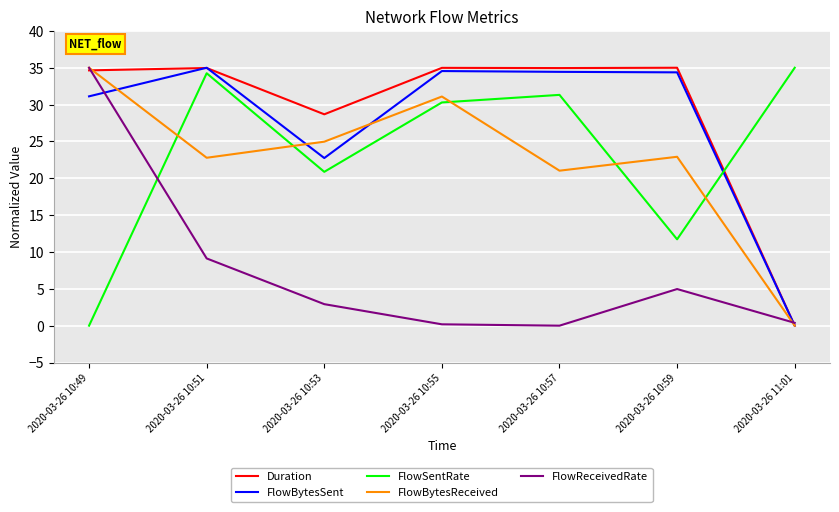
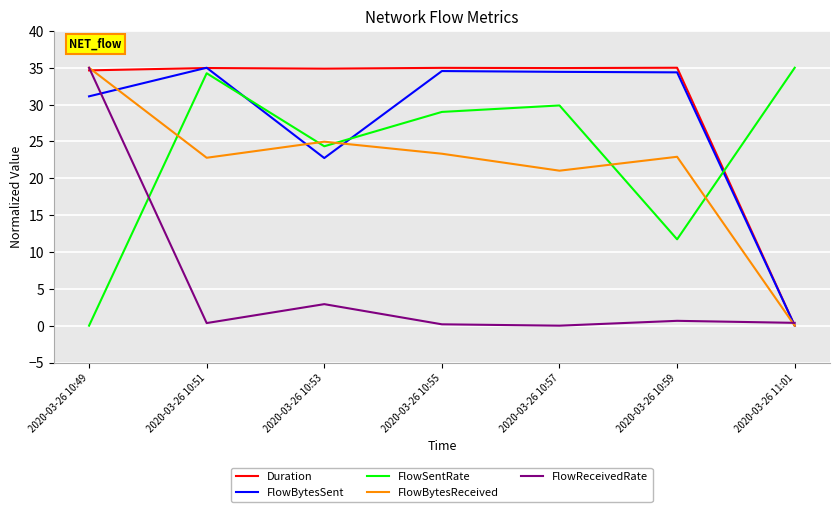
FlowReceivedRate, 2020-03-26 10:51: 9 -> 0
Duration, 2020-03-26 10:53: 29 -> 35
FlowSentRate, 2020-03-26 10:53: 21 -> 24
FlowSentRate, 2020-03-26 10:55: 30 -> 29
FlowBytesReceived, 2020-03-26 10:55: 31 -> 23
FlowSentRate, 2020-03-26 10:57: 31 -> 30
FlowReceivedRate, 2020-03-26 10:59: 5 -> 1
